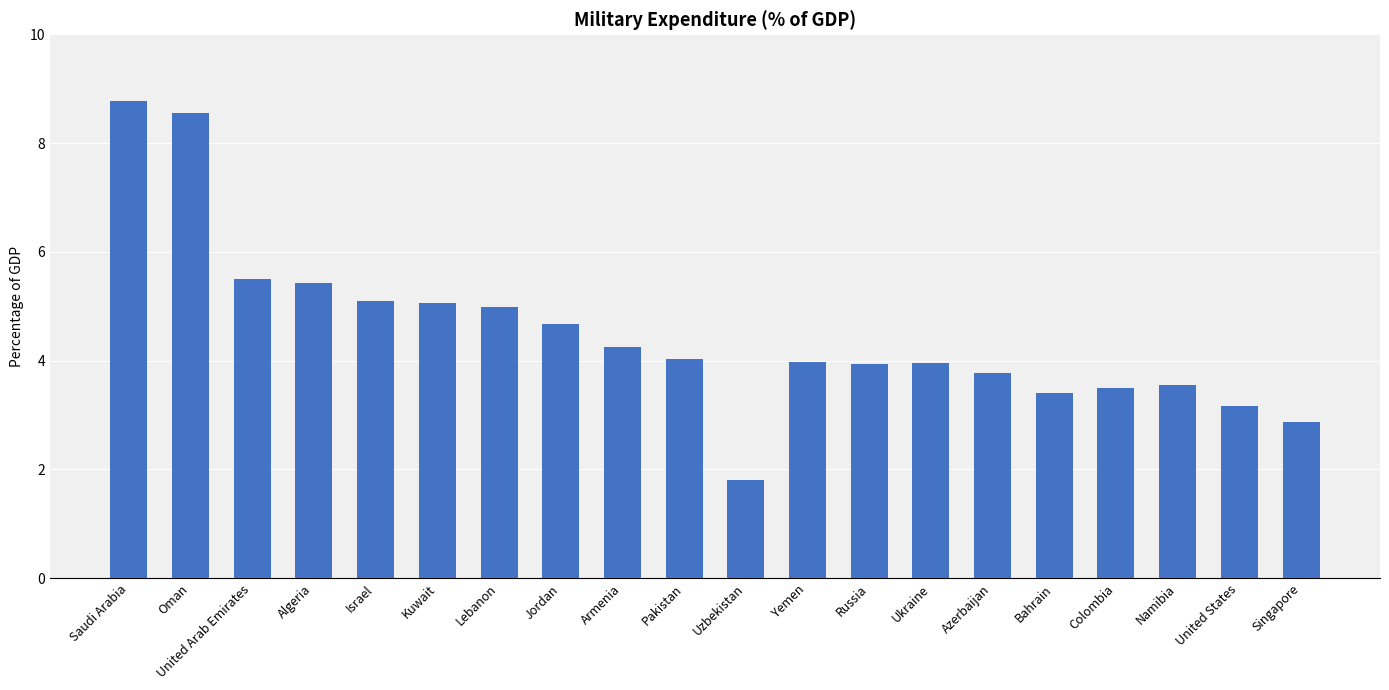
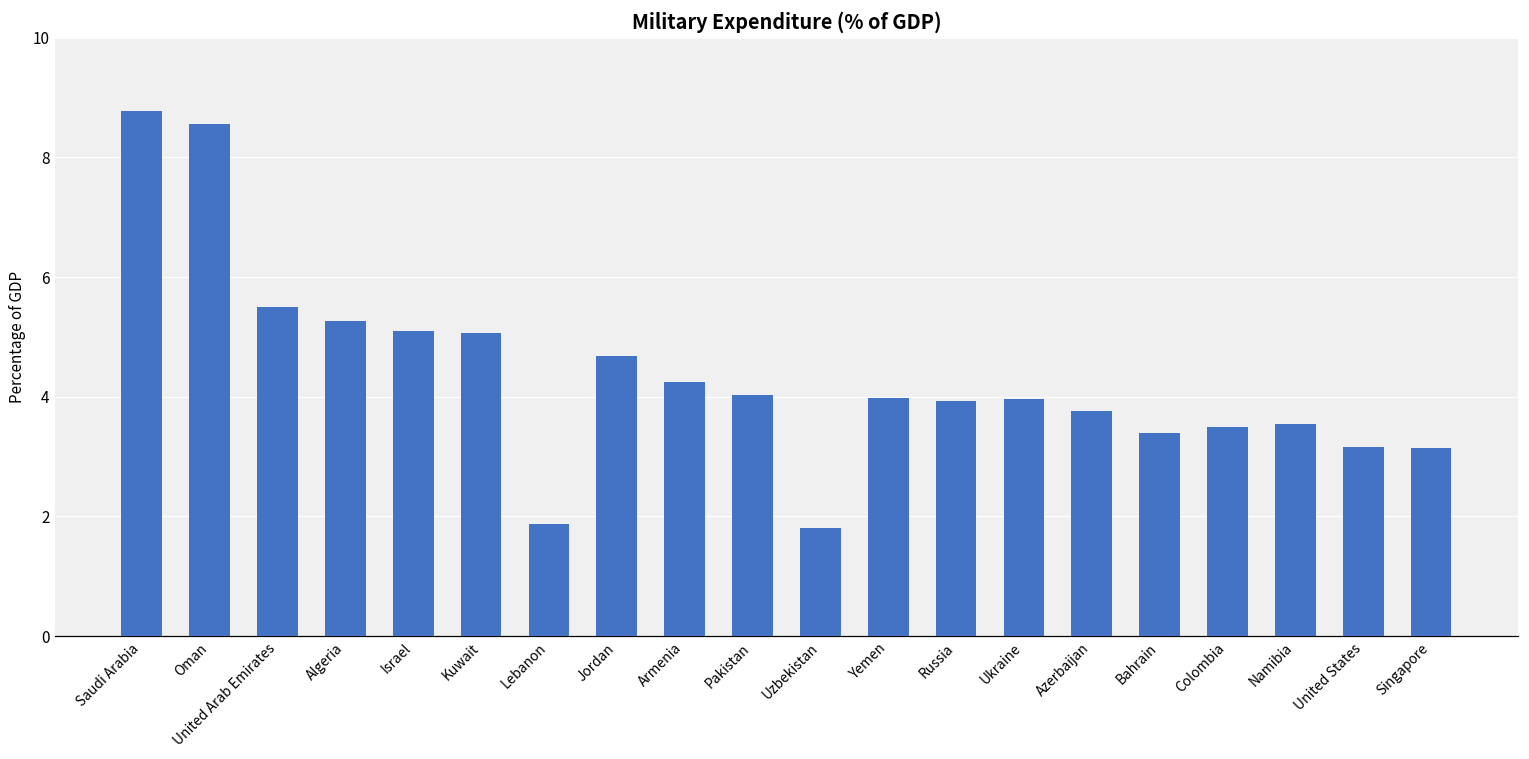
Algeria: 5.4 -> 5.3
Lebanon: 5.0 -> 1.9
Singapore: 2.9 -> 3.1
